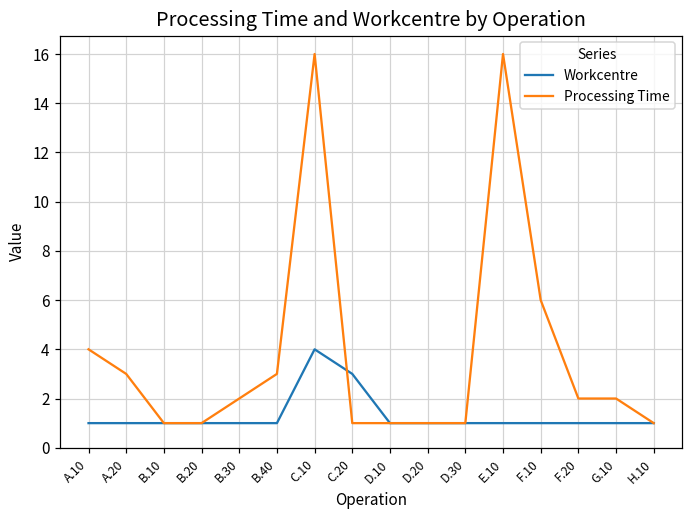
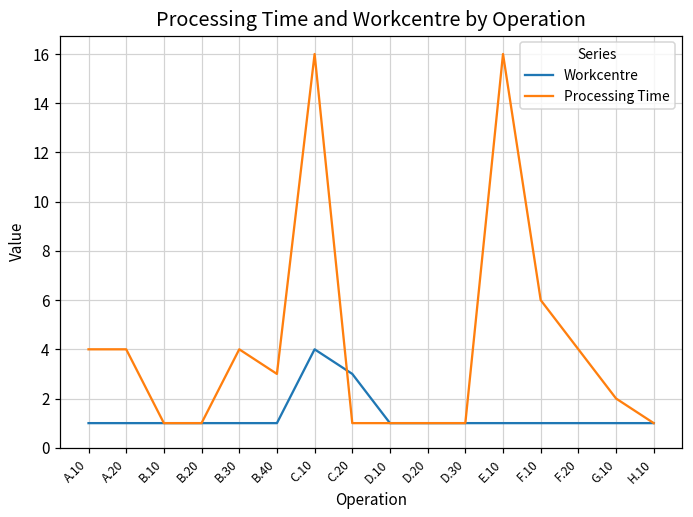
Processing Time, A.20: 3 -> 4
Processing Time, B.30: 2 -> 4
Processing Time, F.20: 2 -> 4
